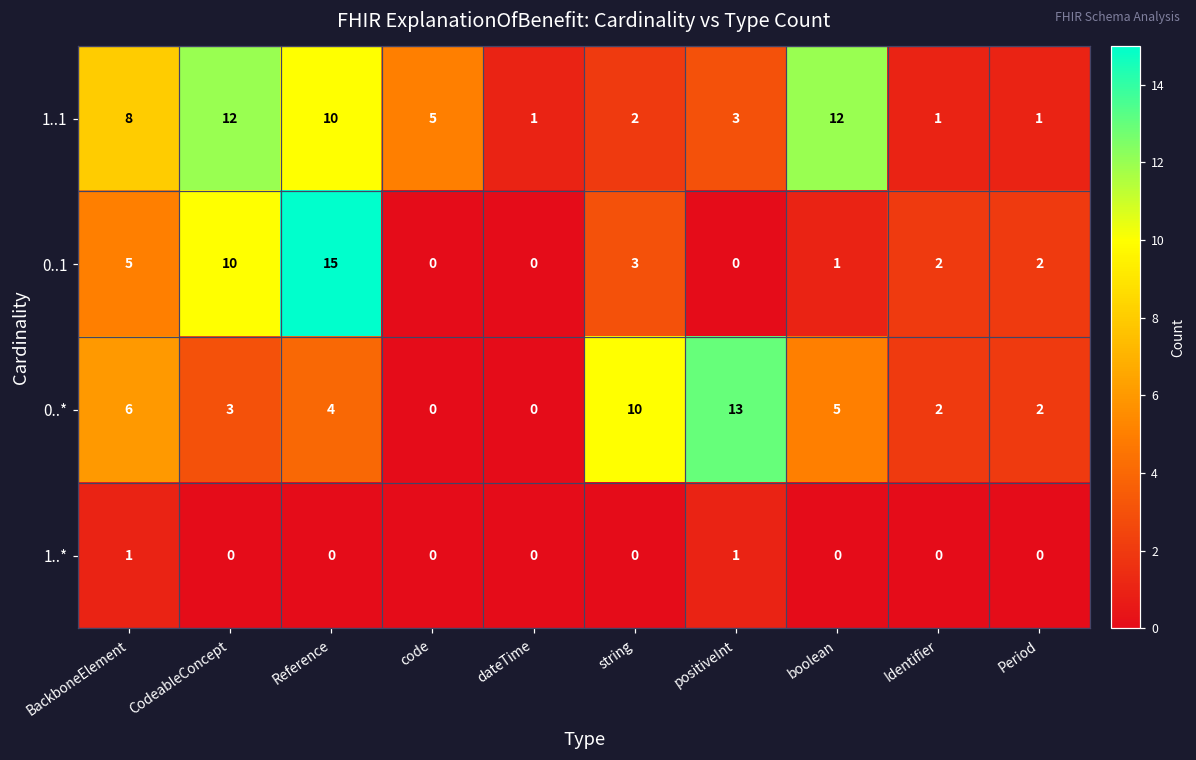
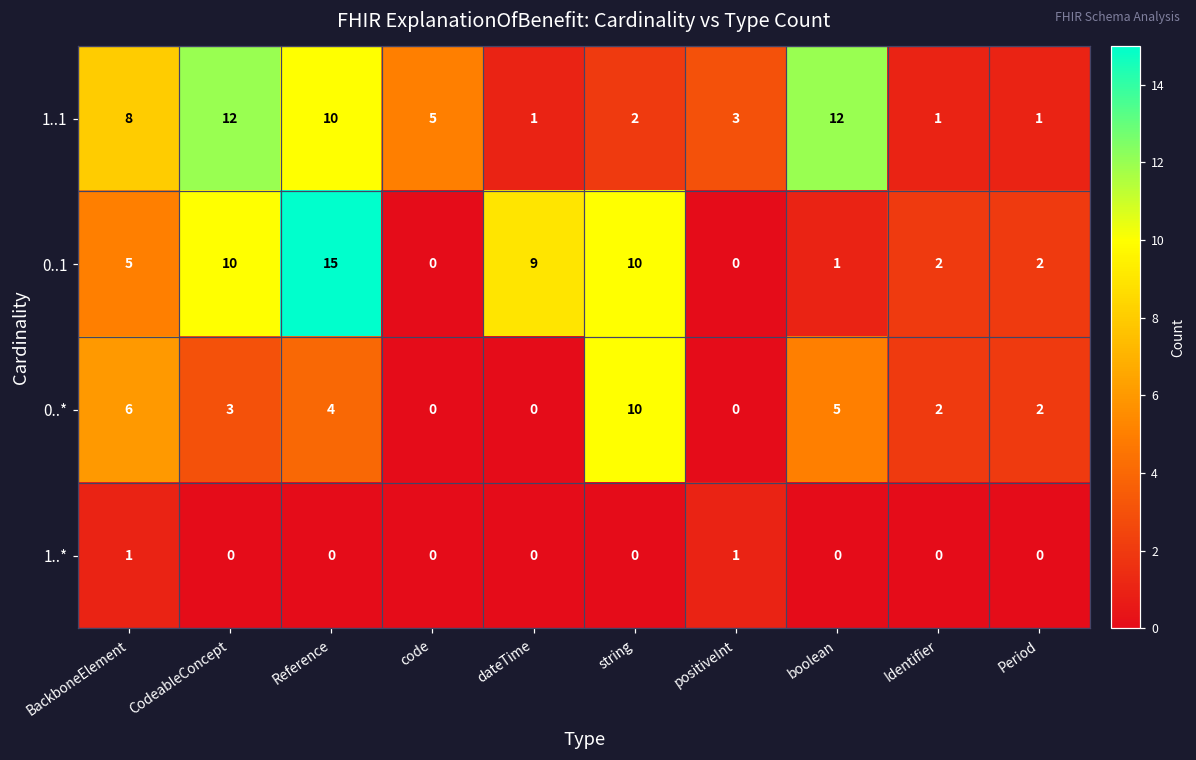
0..1, dateTime: 0 -> 9
0..1, string: 3 -> 10
0..*, positiveInt: 13 -> 0
